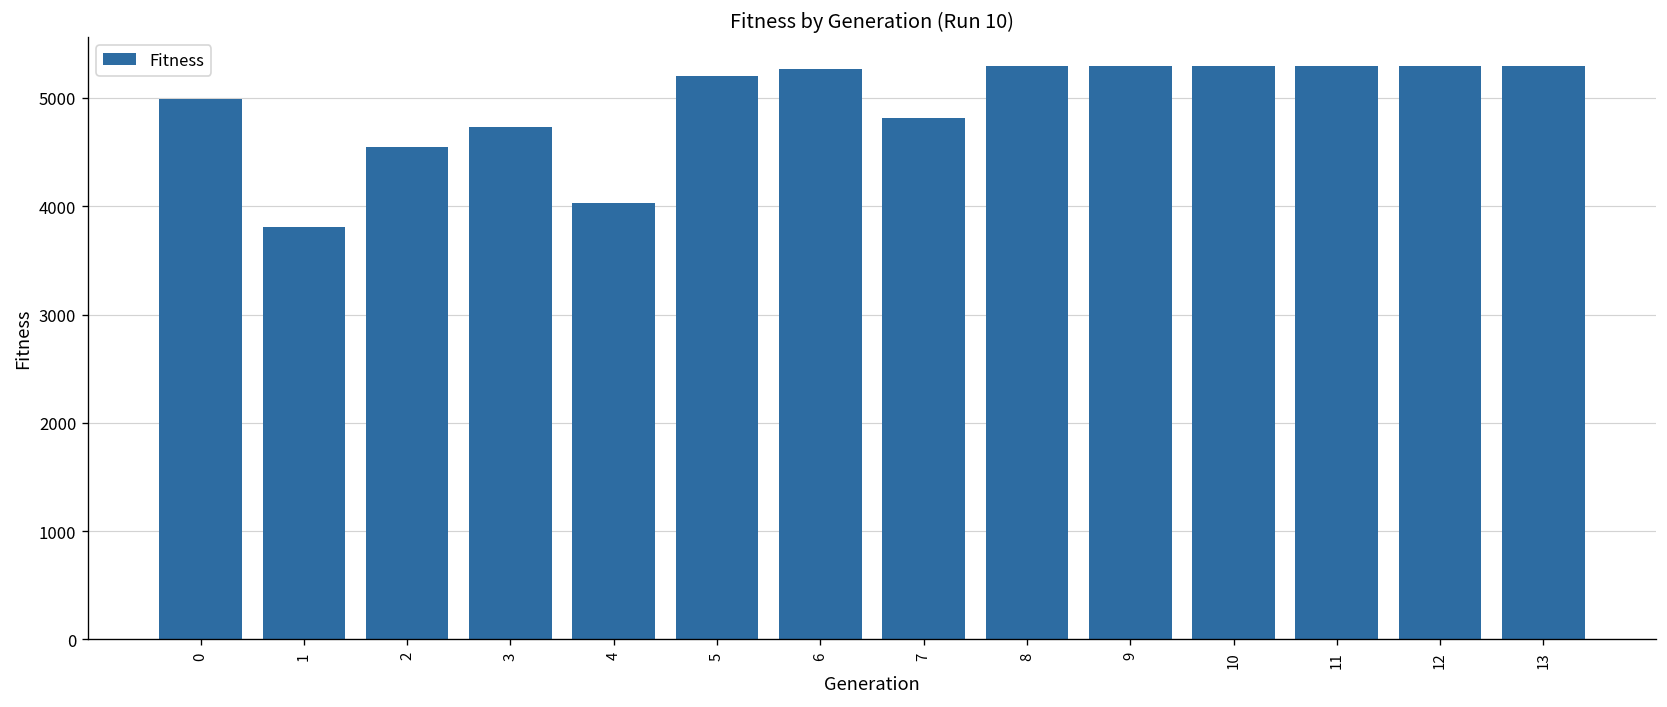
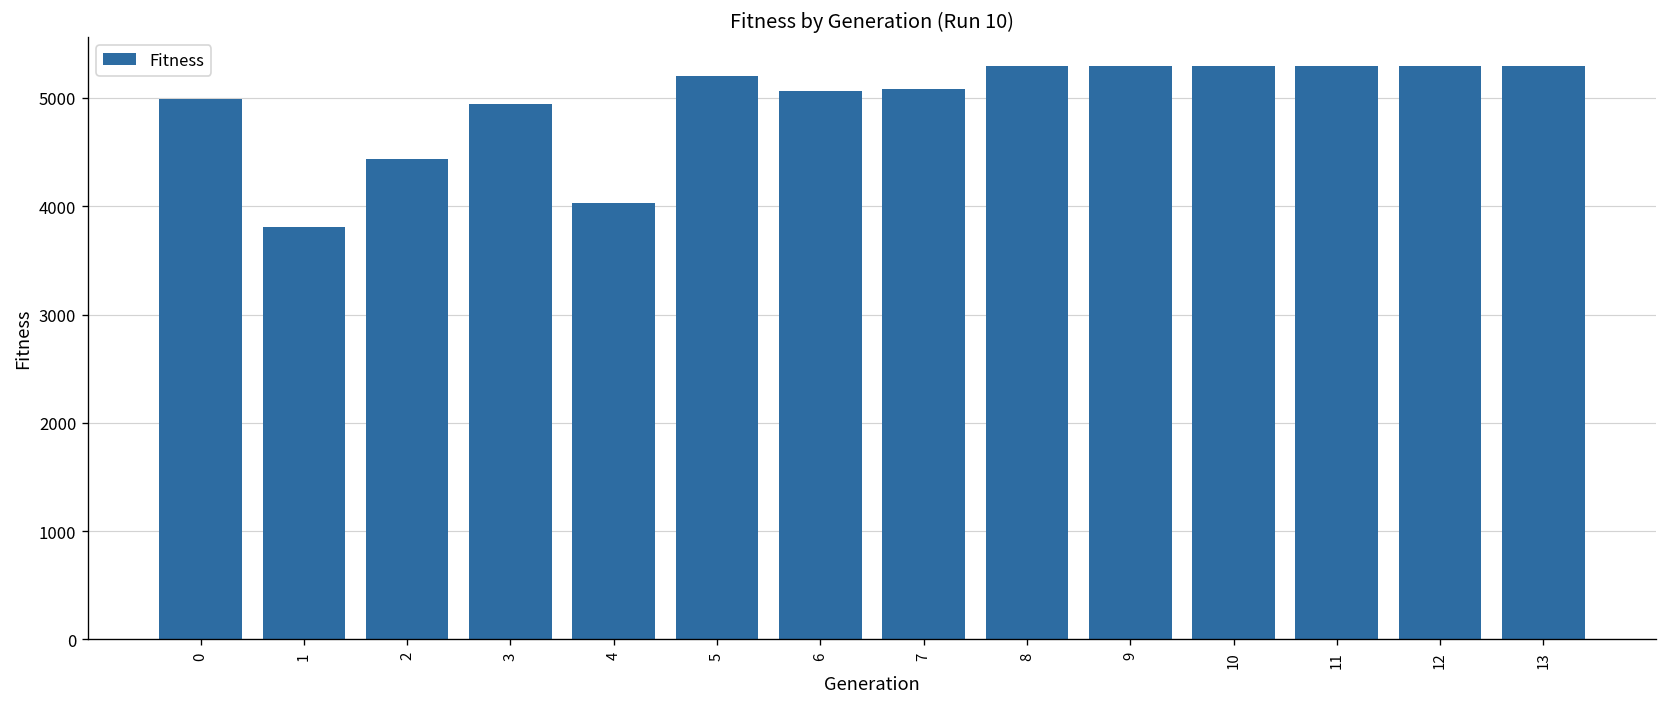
2: 4500 -> 4400
3: 4700 -> 4900
6: 5300 -> 5100
7: 4800 -> 5100
